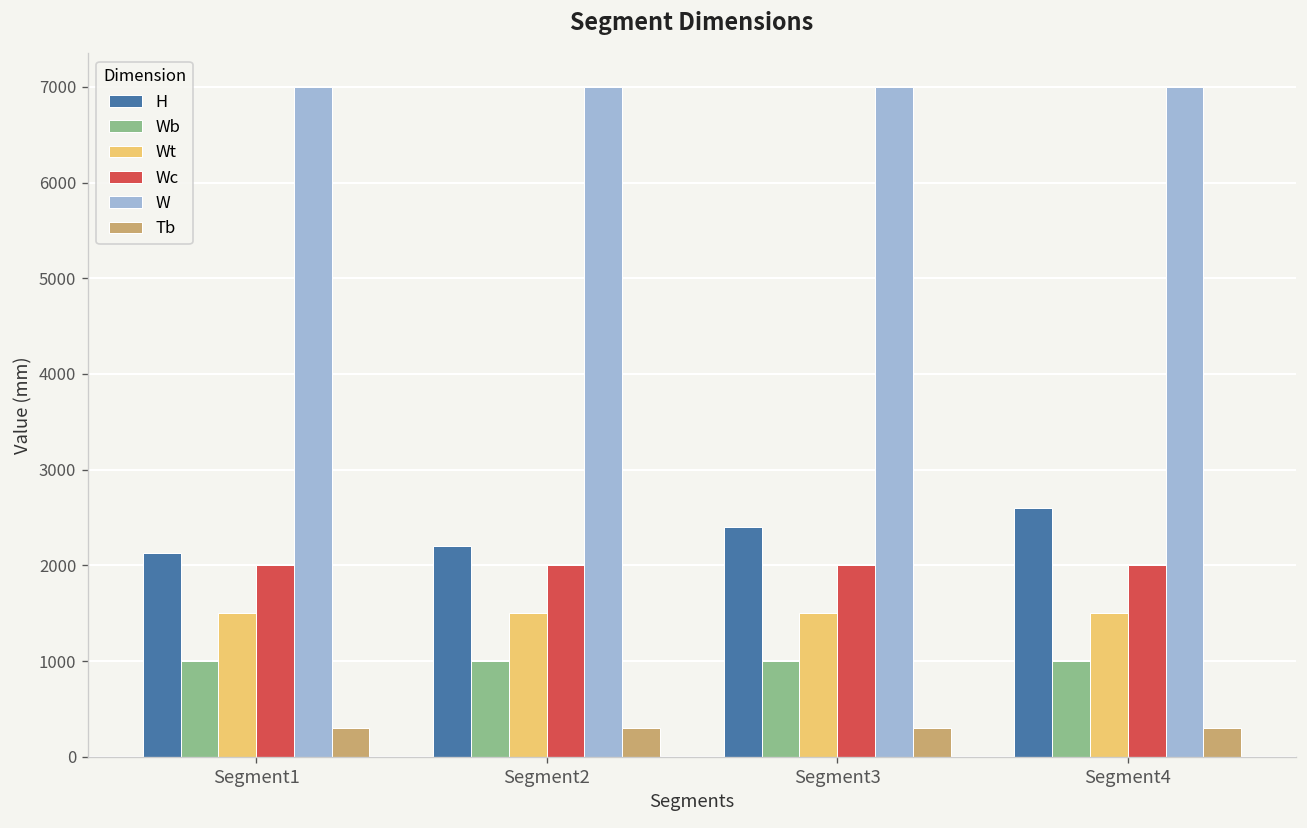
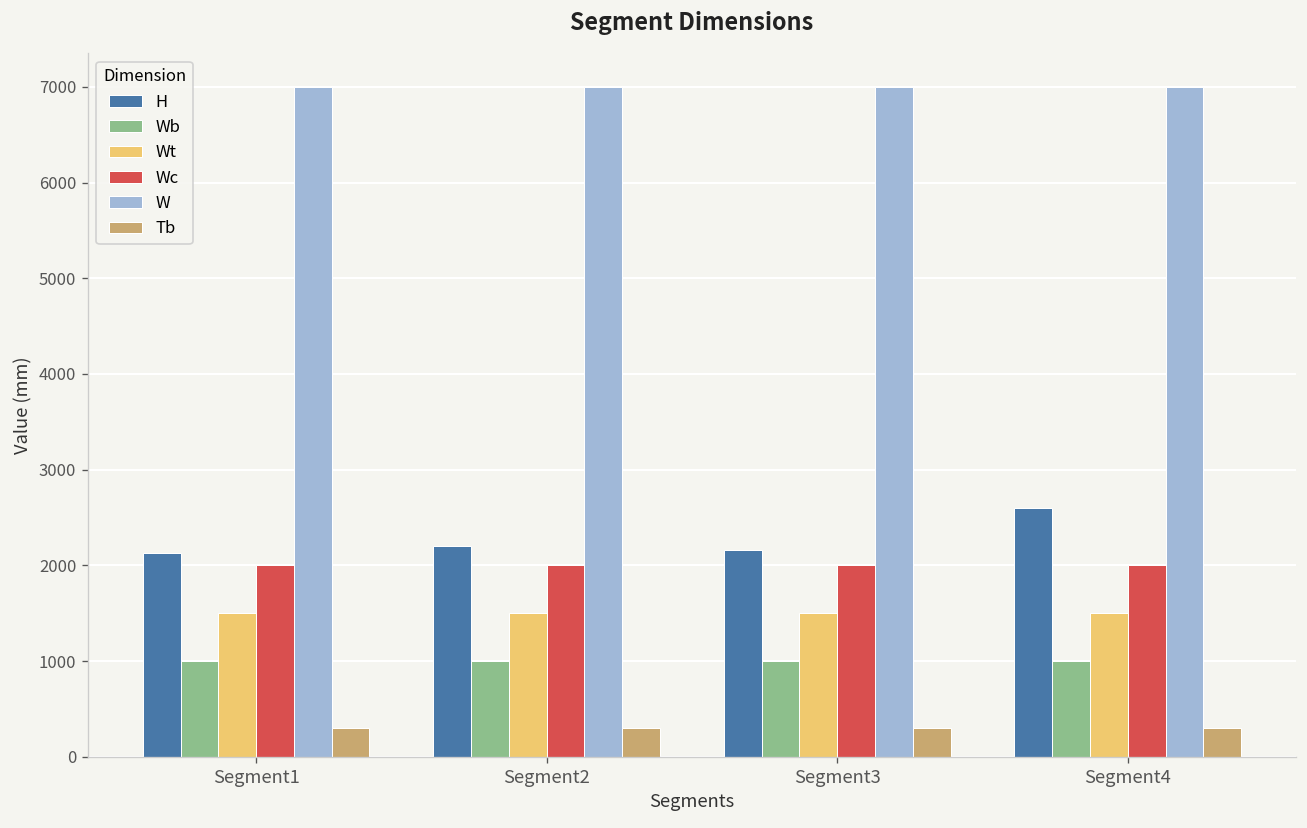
H, Segment3: 2400 -> 2200
